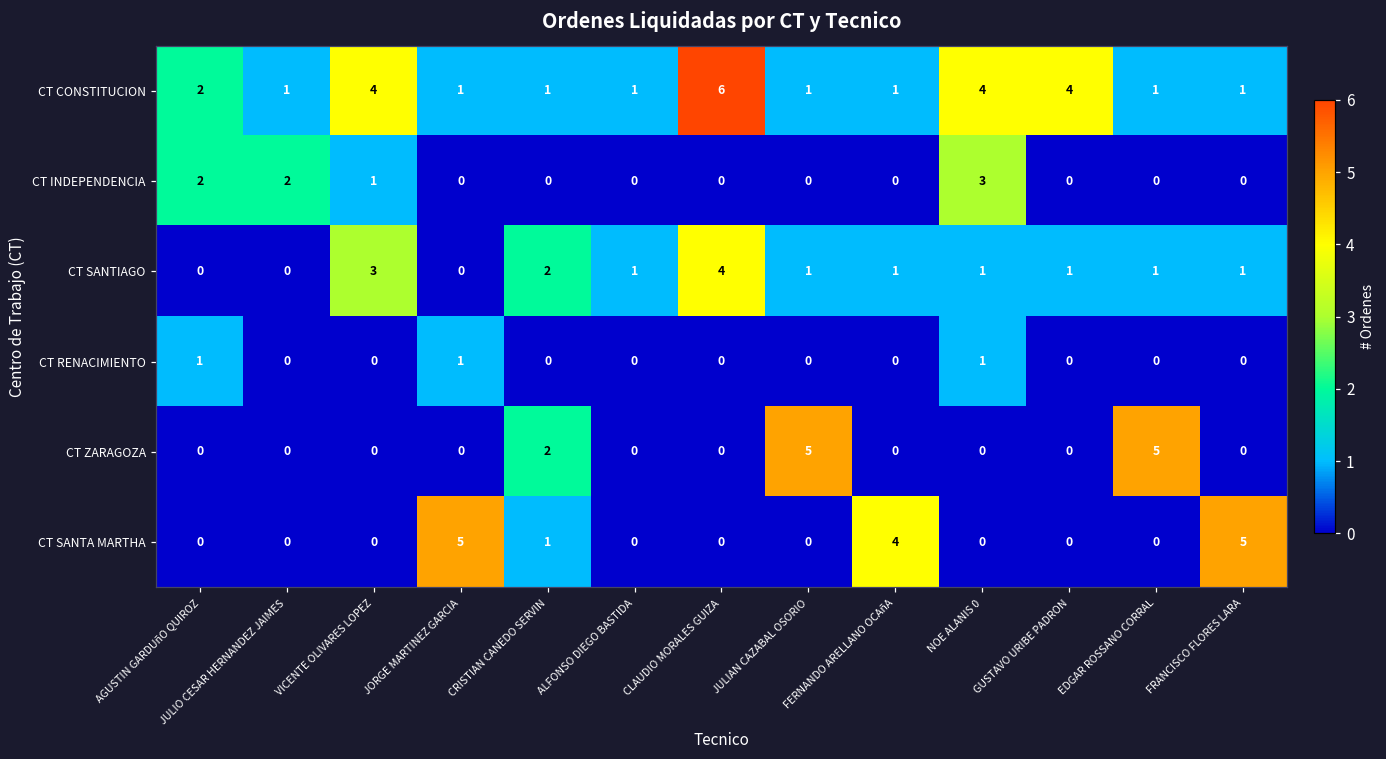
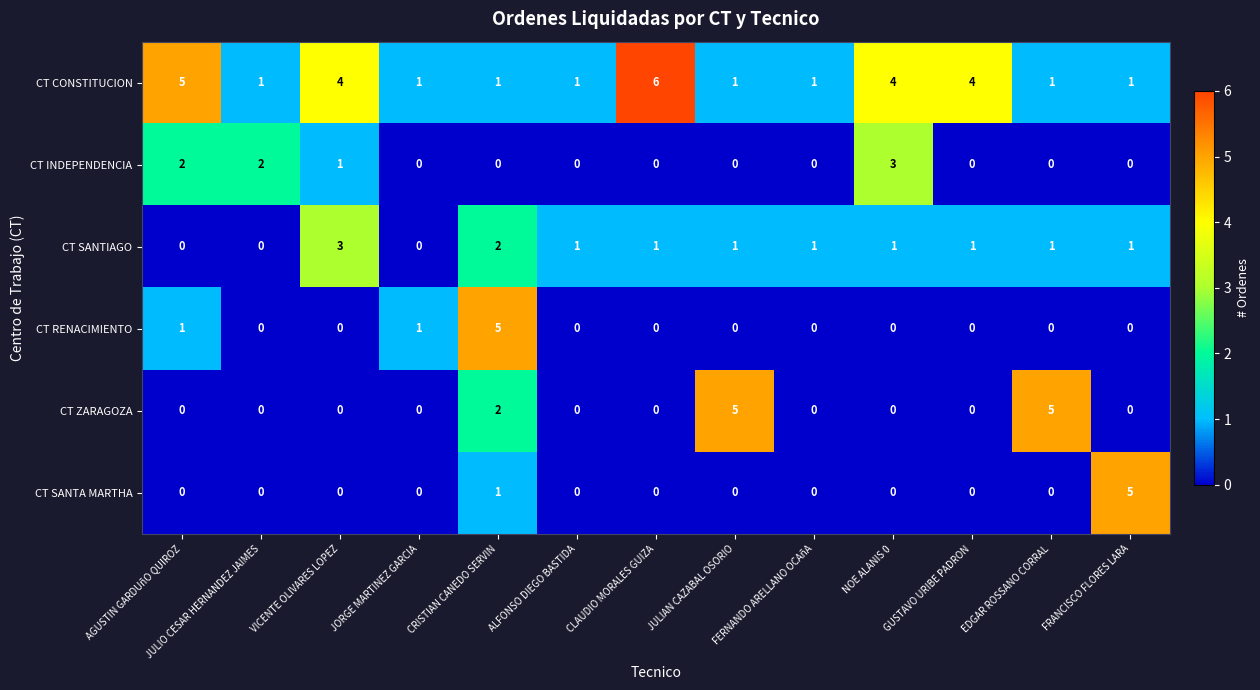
CT CONSTITUCION, AGUSTIN GARDUñO QUIROZ: 2 -> 5
CT SANTIAGO, CLAUDIO MORALES GUIZA: 4 -> 1
CT RENACIMIENTO, CRISTIAN CANEDO SERVIN: 0 -> 5
CT RENACIMIENTO, NOE ALANIS 0: 1 -> 0
CT SANTA MARTHA, JORGE MARTINEZ GARCIA: 5 -> 0
CT SANTA MARTHA, FERNANDO ARELLANO OCAñA: 4 -> 0
